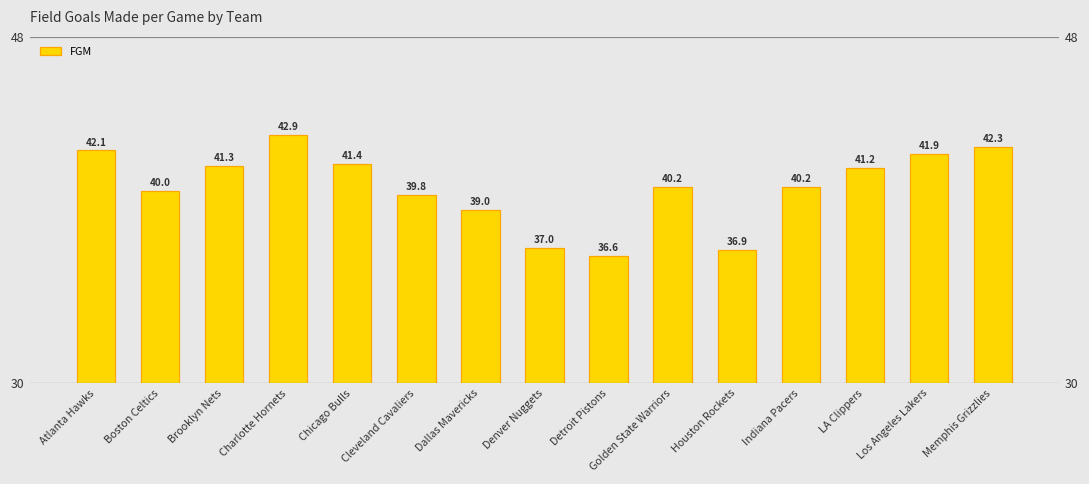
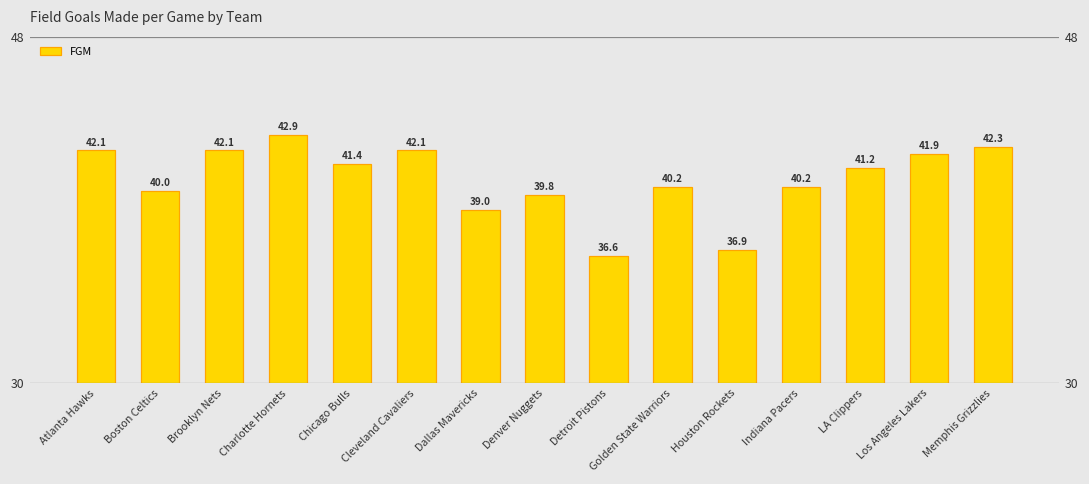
Brooklyn Nets: 41.3 -> 42.1
Cleveland Cavaliers: 39.8 -> 42.1
Denver Nuggets: 37.0 -> 39.8
